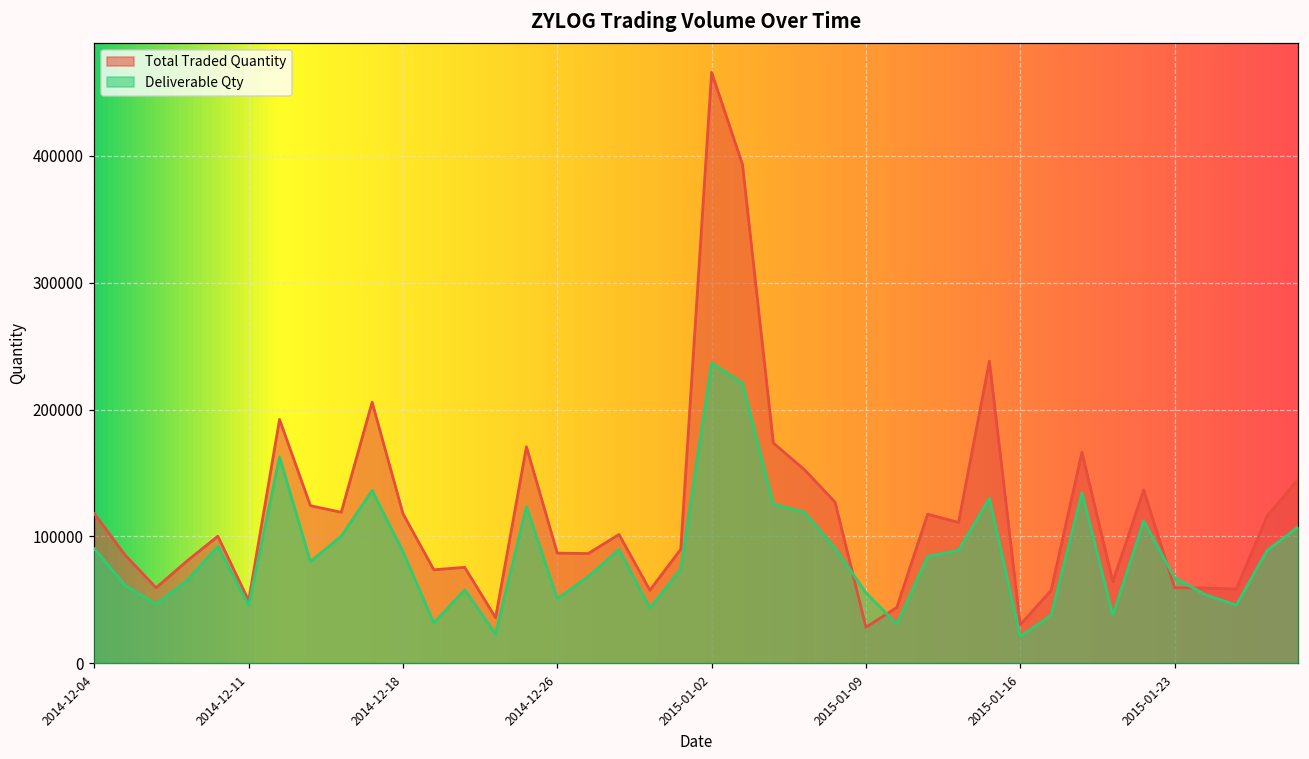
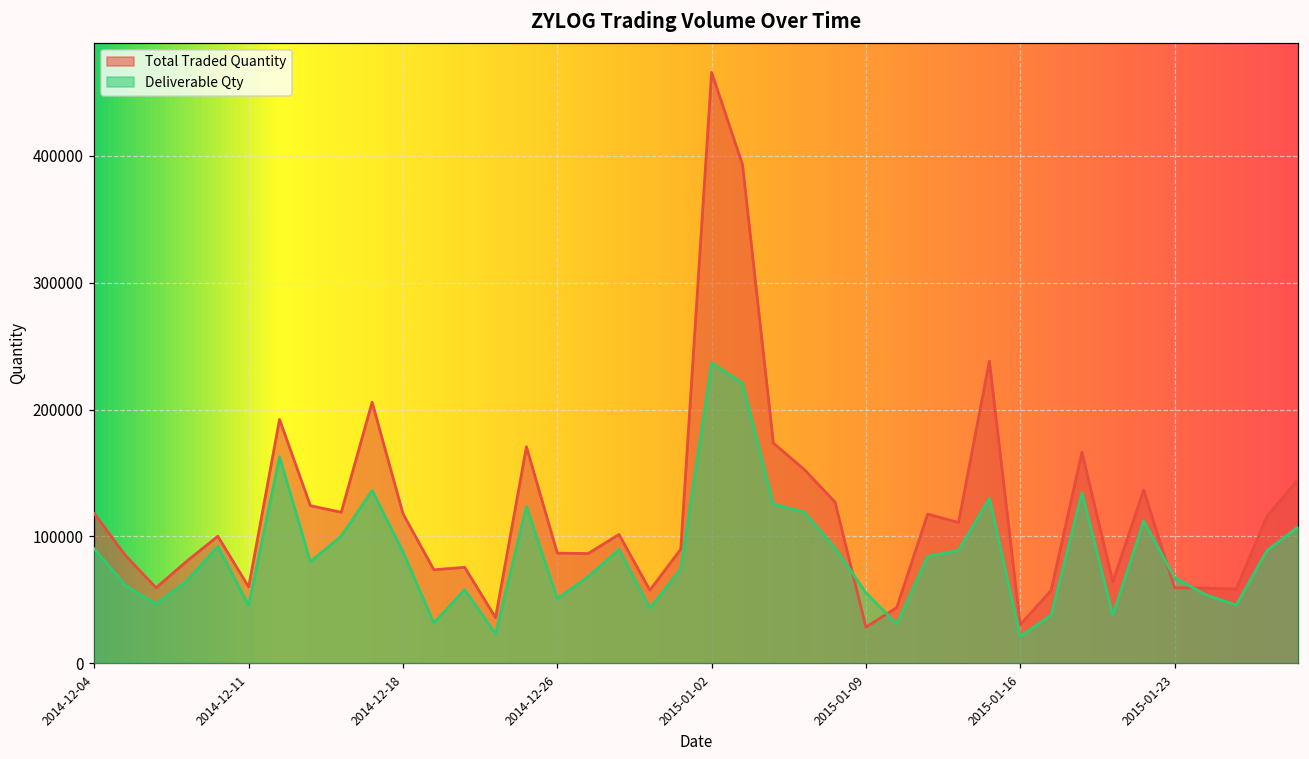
Total Traded Quantity, 2014-12-11: 50000 -> 60000
